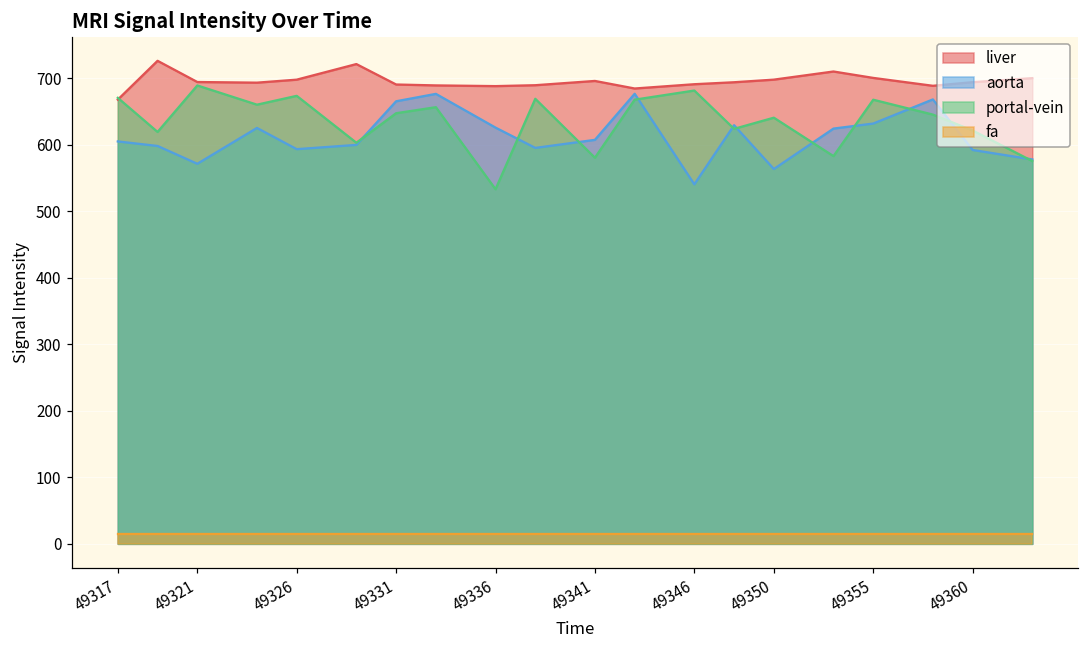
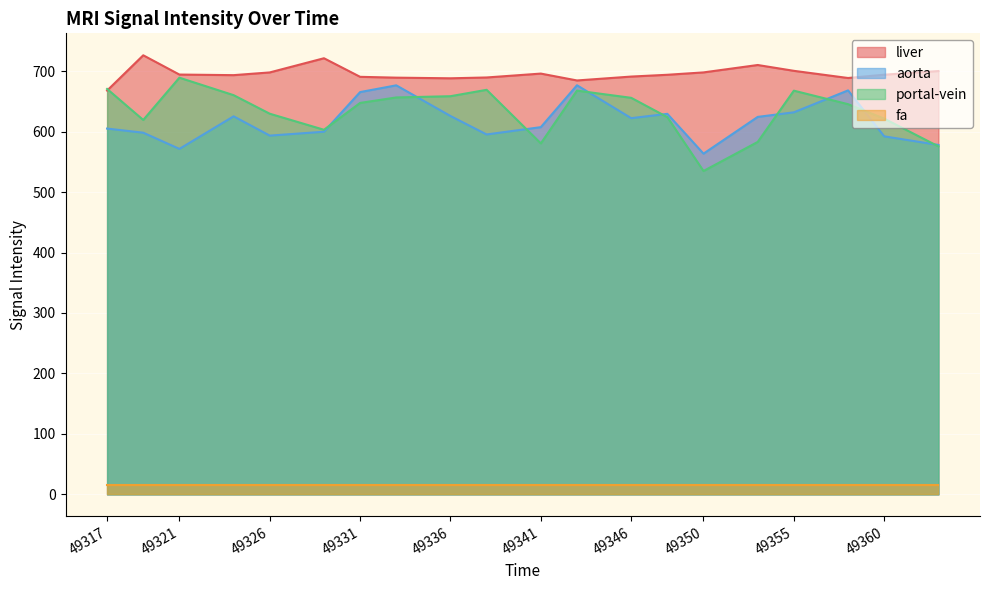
portal-vein, 49326: 670 -> 630
portal-vein, 49336: 530 -> 660
aorta, 49346: 540 -> 620
portal-vein, 49346: 680 -> 660
portal-vein, 49350: 640 -> 530
